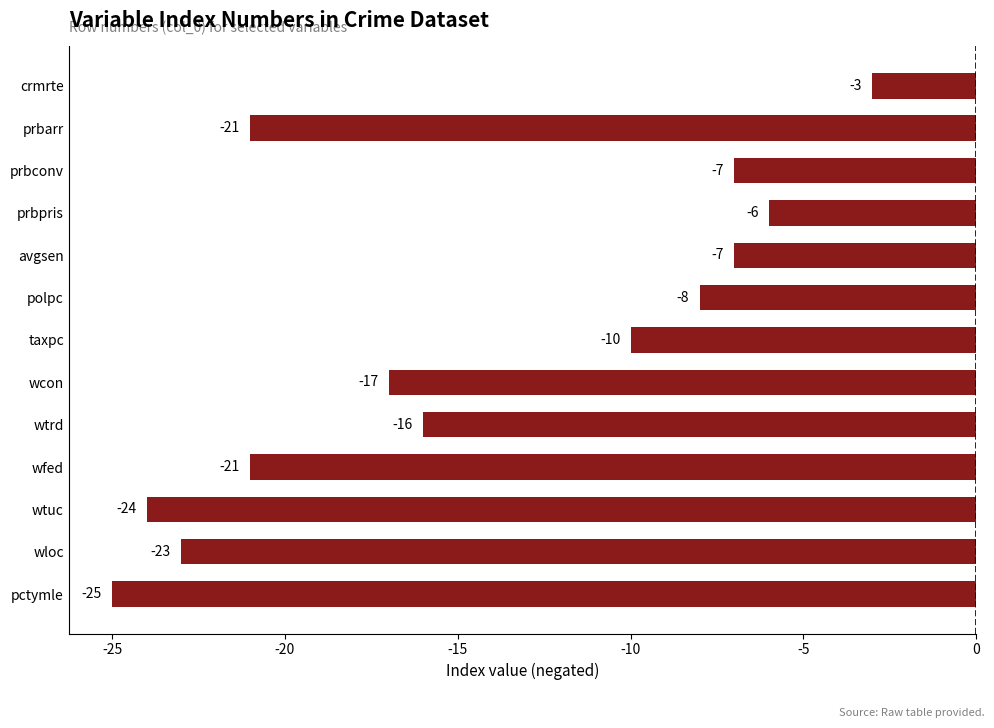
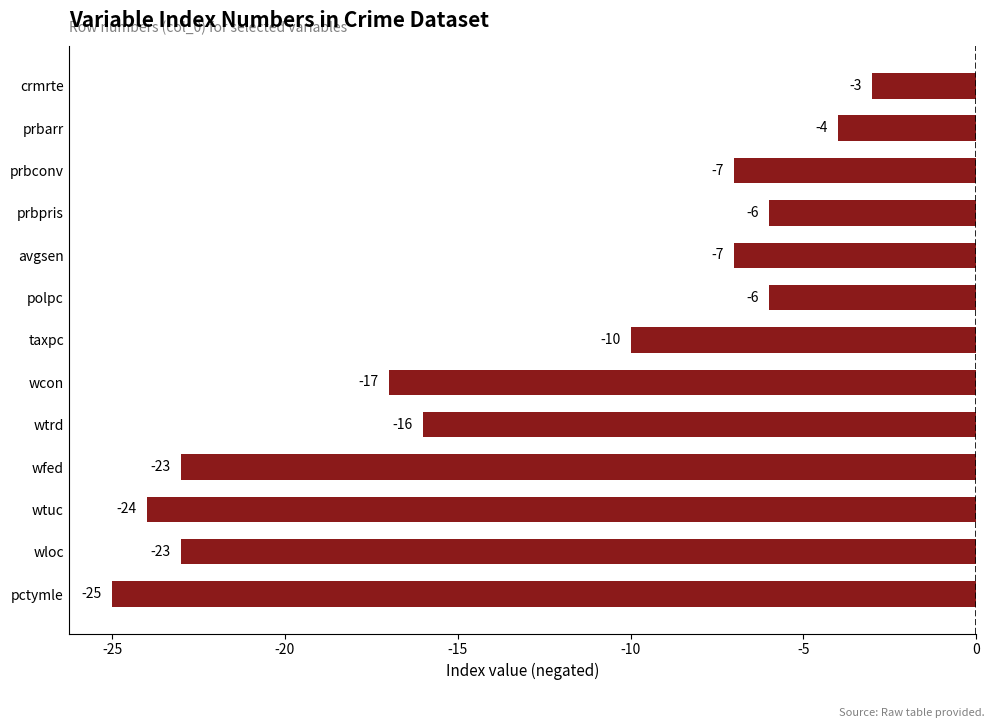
prbarr: -21 -> -4
polpc: -8 -> -6
wfed: -21 -> -23
